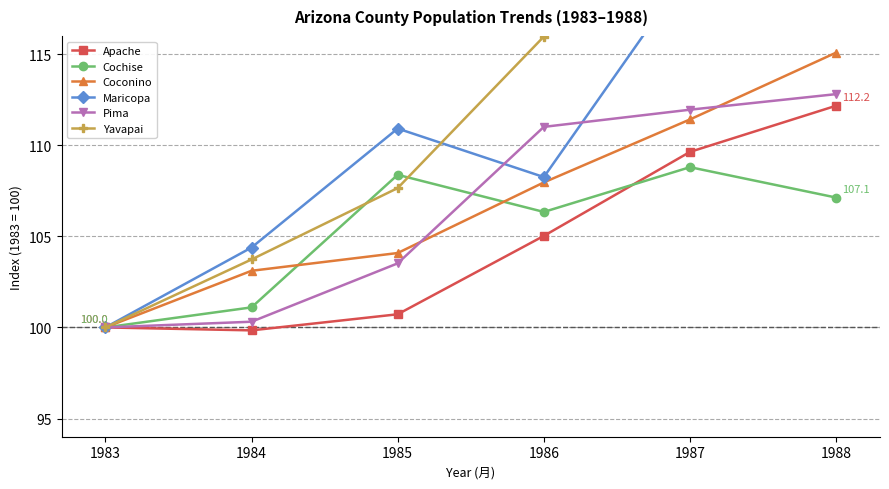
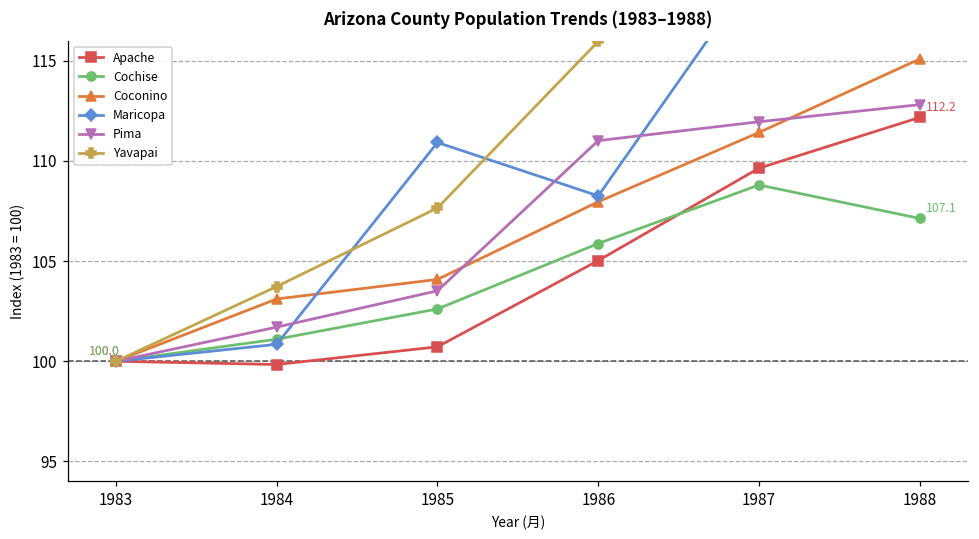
Maricopa, 1984: 104.4 -> 100.8
Pima, 1984: 100.3 -> 101.7
Cochise, 1985: 108.4 -> 102.6
Cochise, 1986: 106.3 -> 105.9
